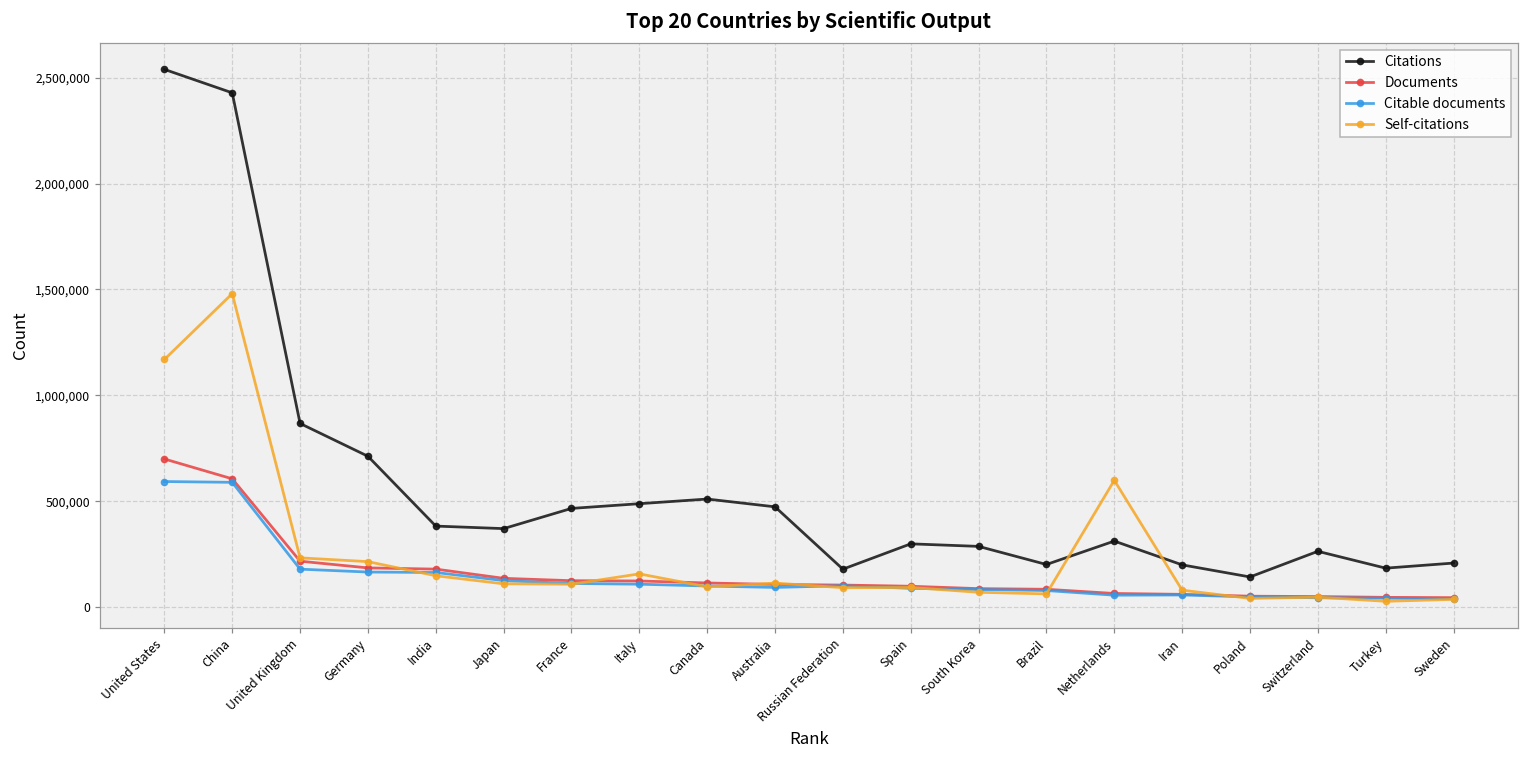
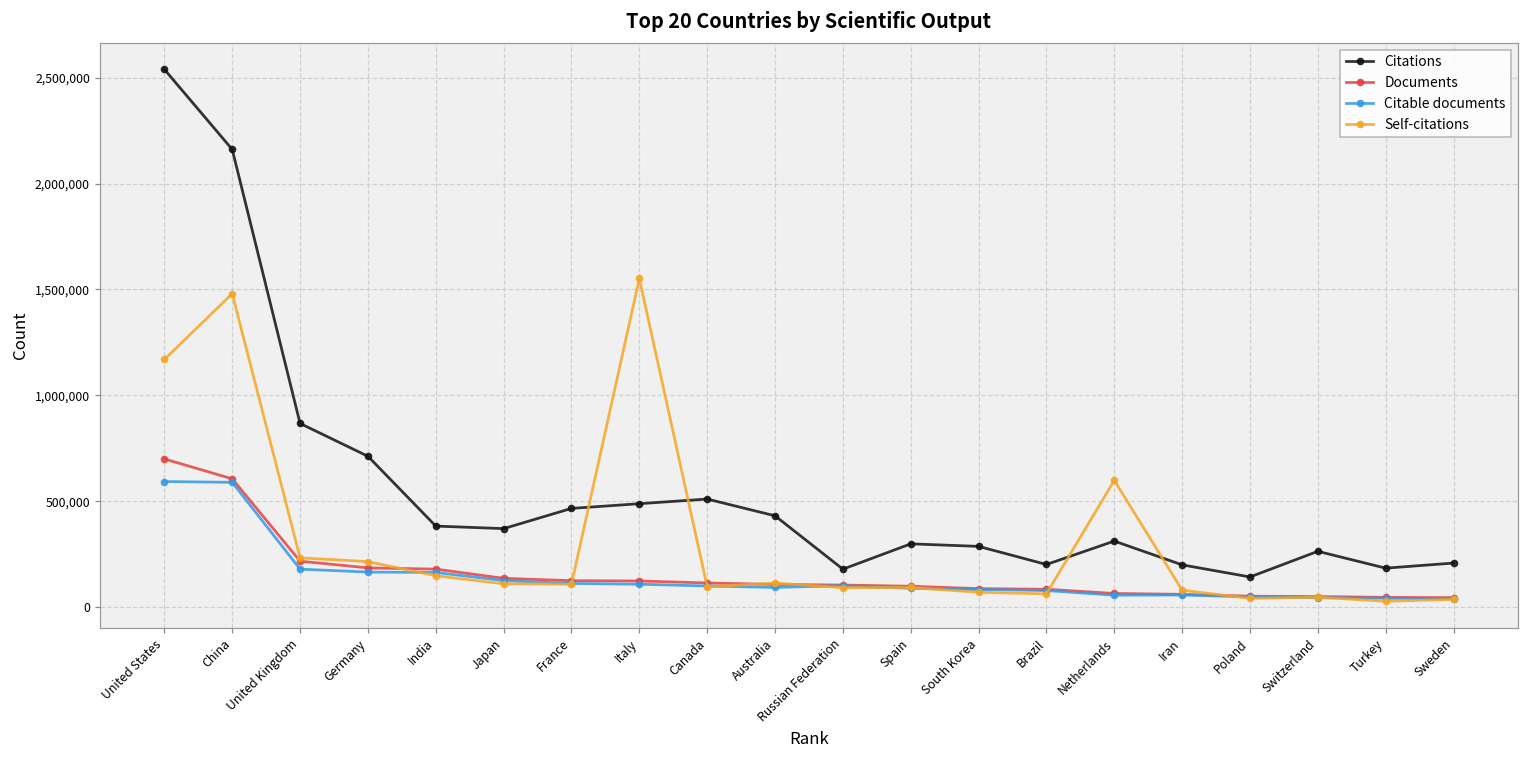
Citations, China: 2,430,000 -> 2,160,000
Self-citations, Italy: 160,000 -> 1,550,000
Citations, Australia: 470,000 -> 430,000
